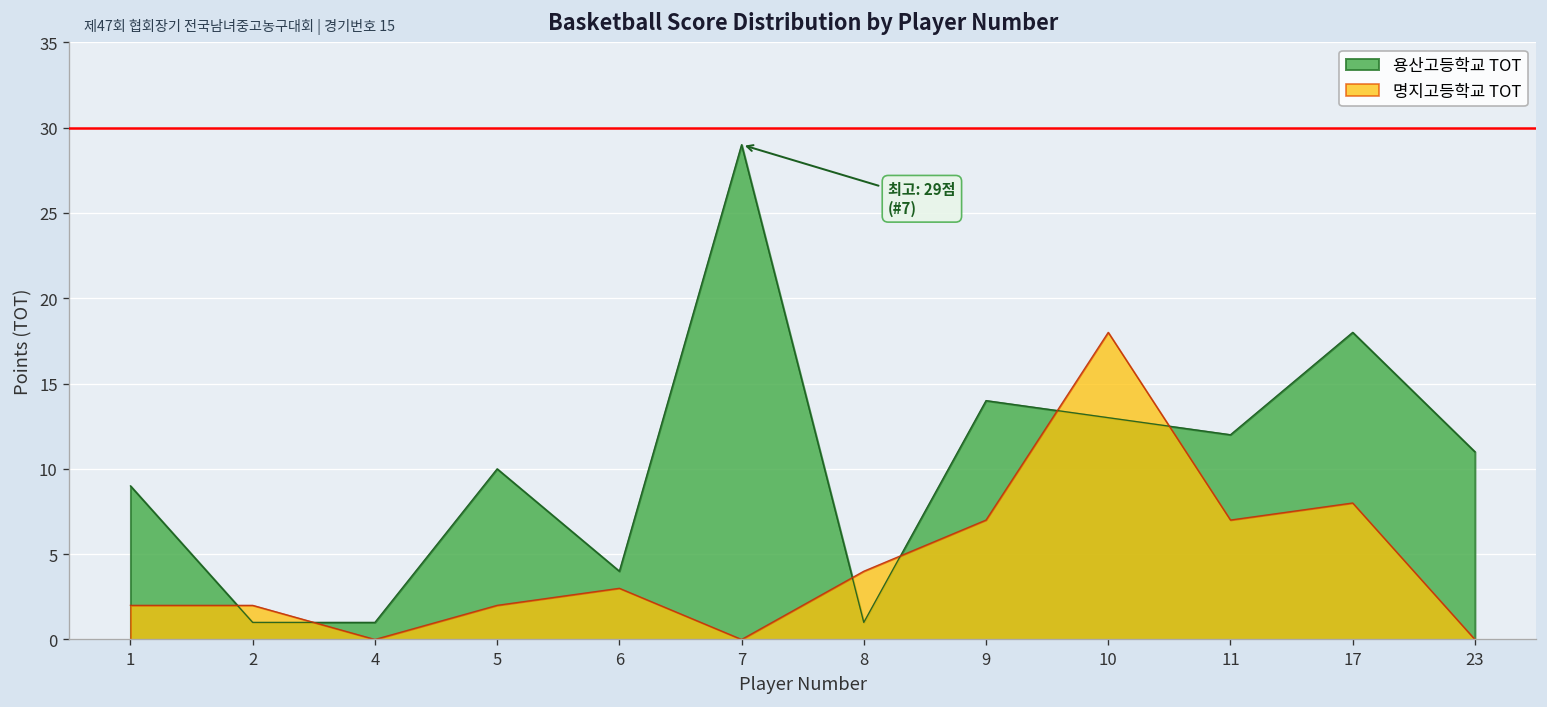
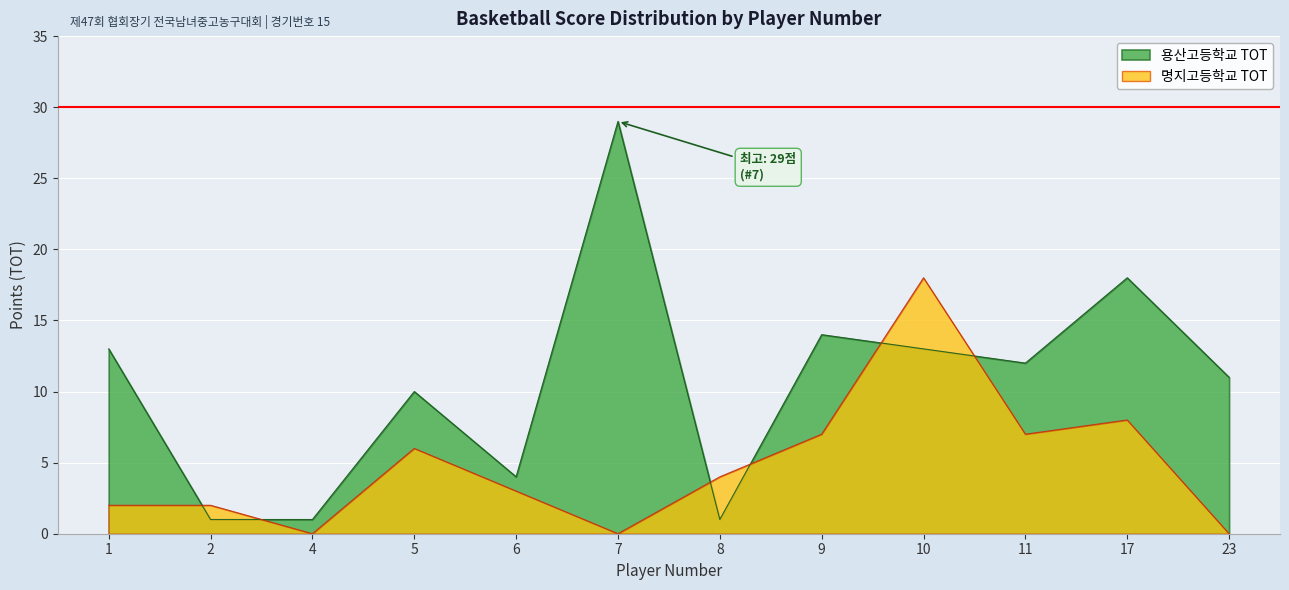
용산고등학교 TOT, 1: 9 -> 13
명지고등학교 TOT, 5: 2 -> 6
